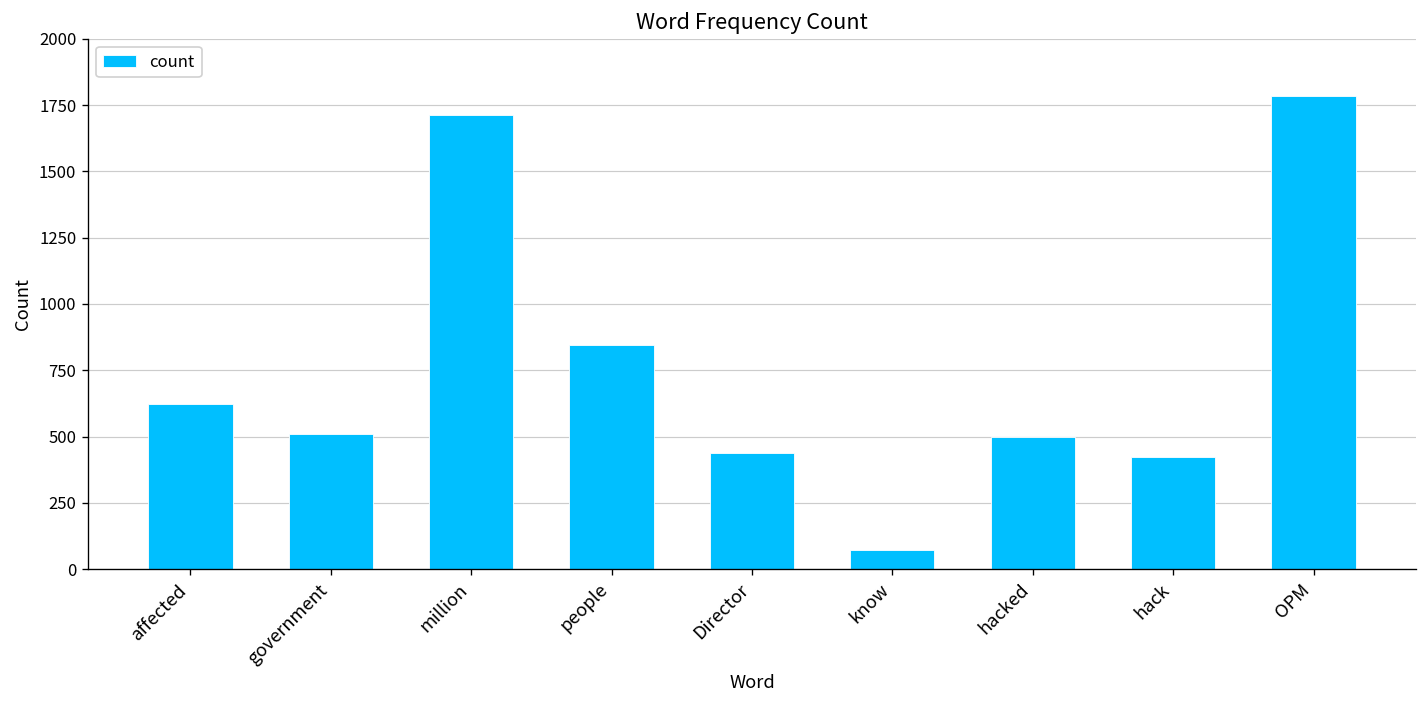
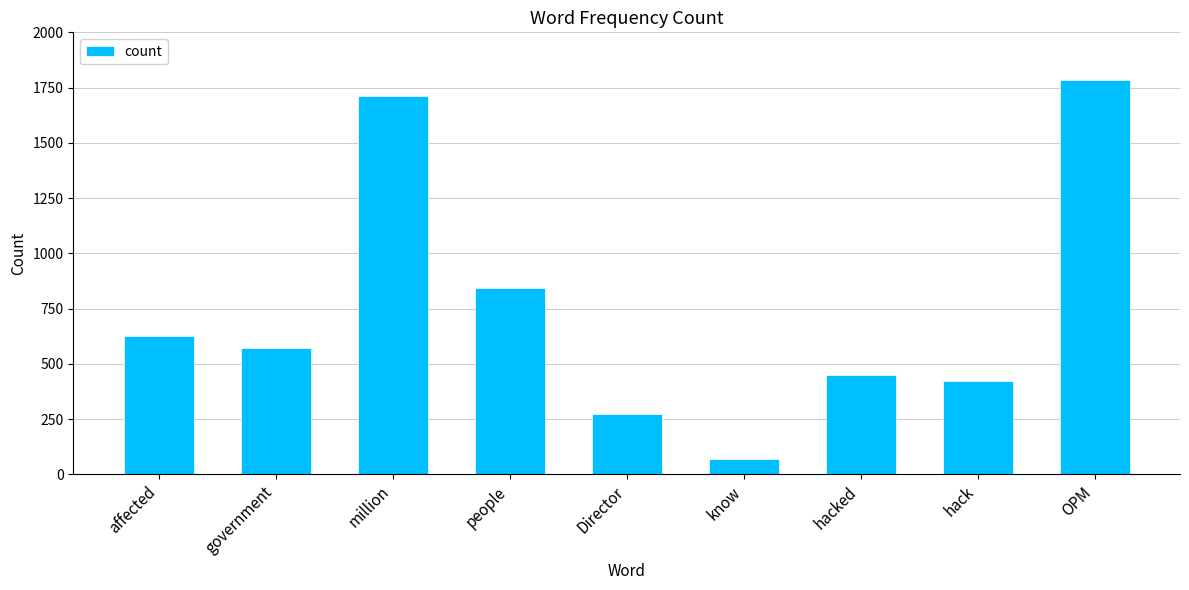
government: 510 -> 570
Director: 440 -> 270
hacked: 500 -> 450
